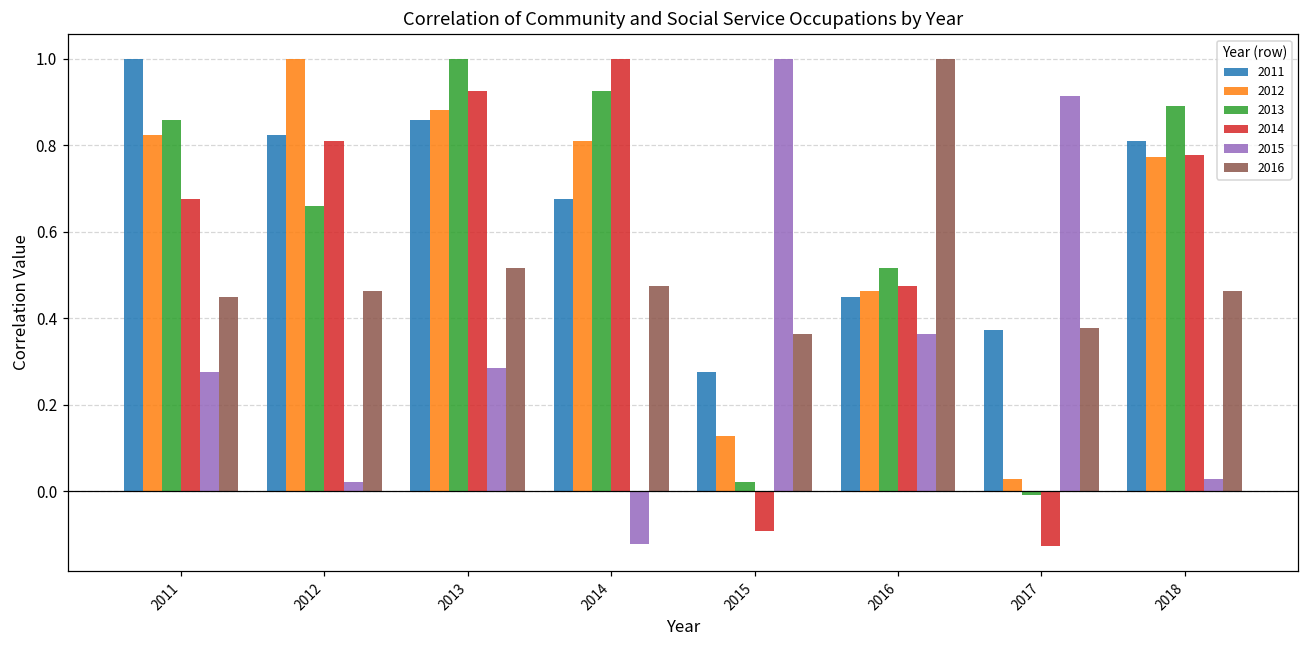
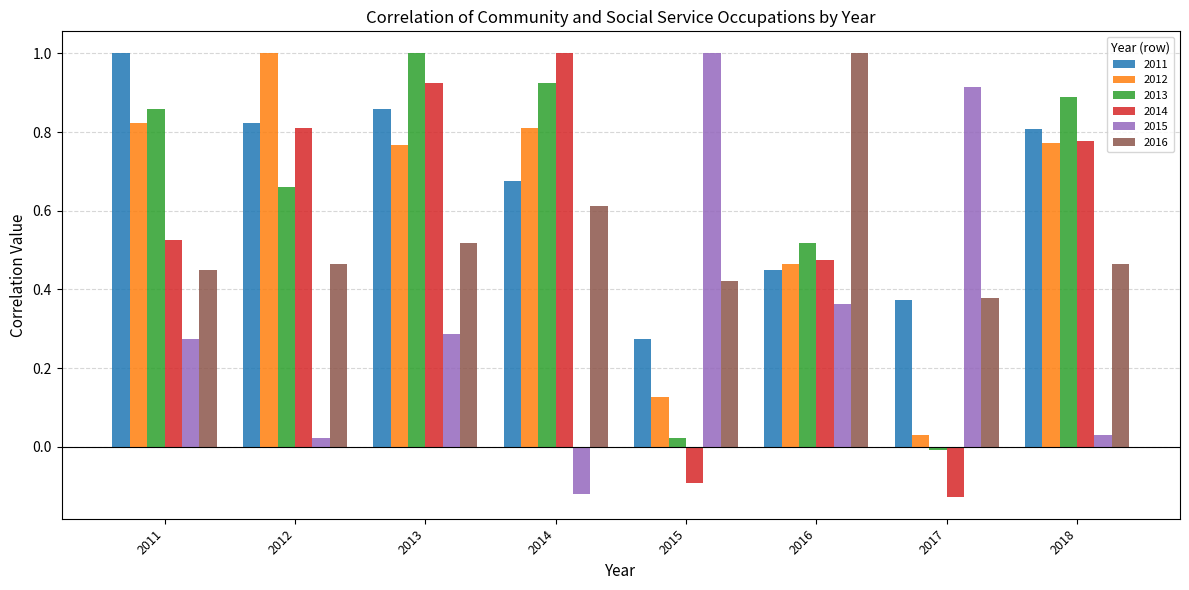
2014, 2011: 0.68 -> 0.53
2012, 2013: 0.88 -> 0.77
2016, 2014: 0.47 -> 0.61
2016, 2015: 0.36 -> 0.42
